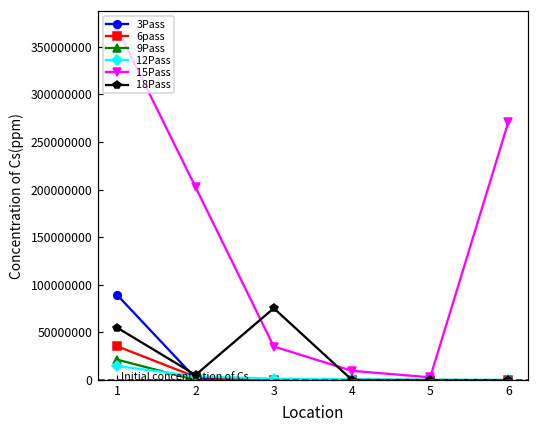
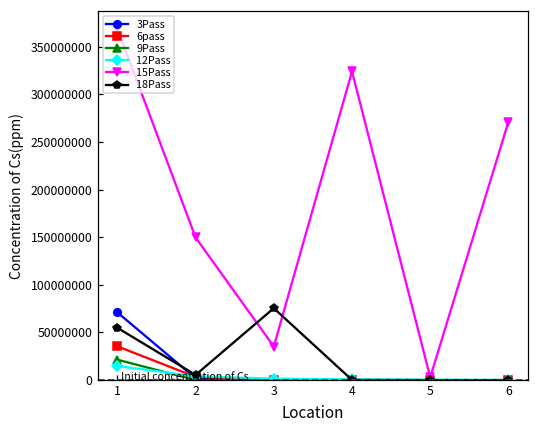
3Pass, 1: 90000000 -> 70000000
15Pass, 2: 200000000 -> 150000000
15Pass, 4: 10000000 -> 320000000
